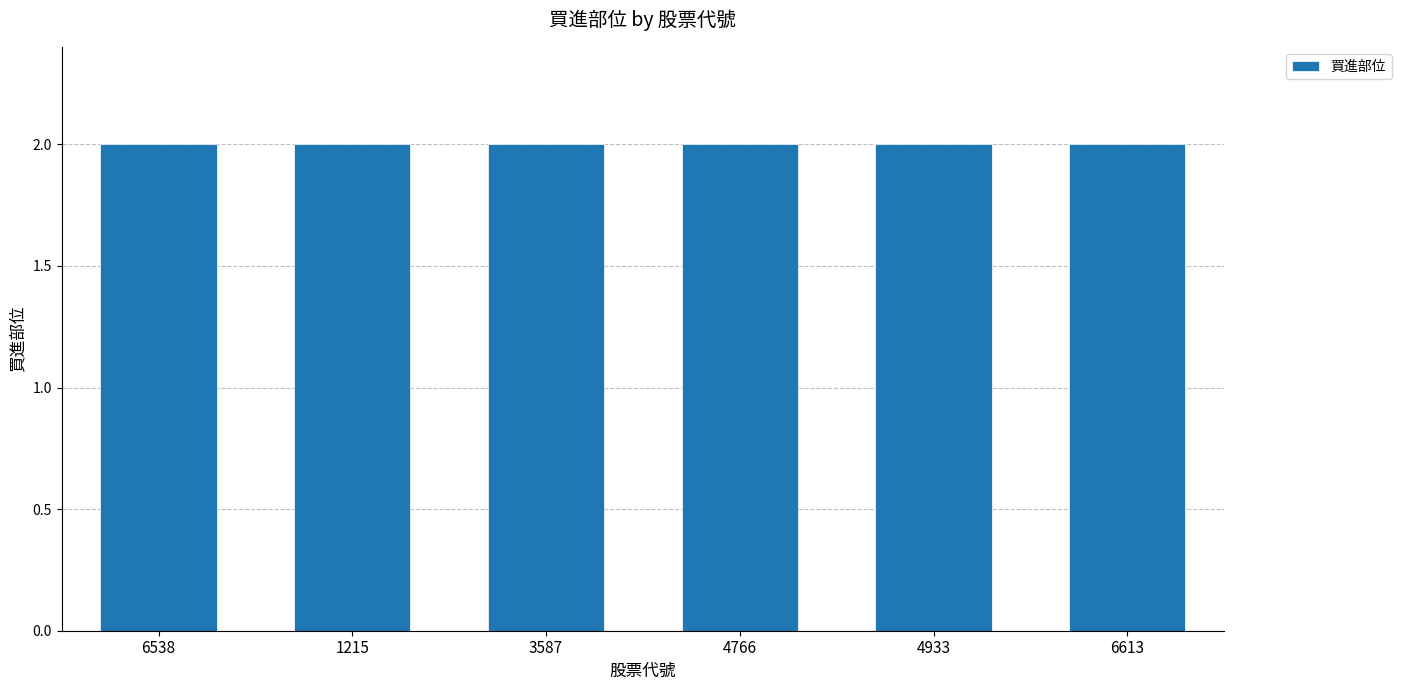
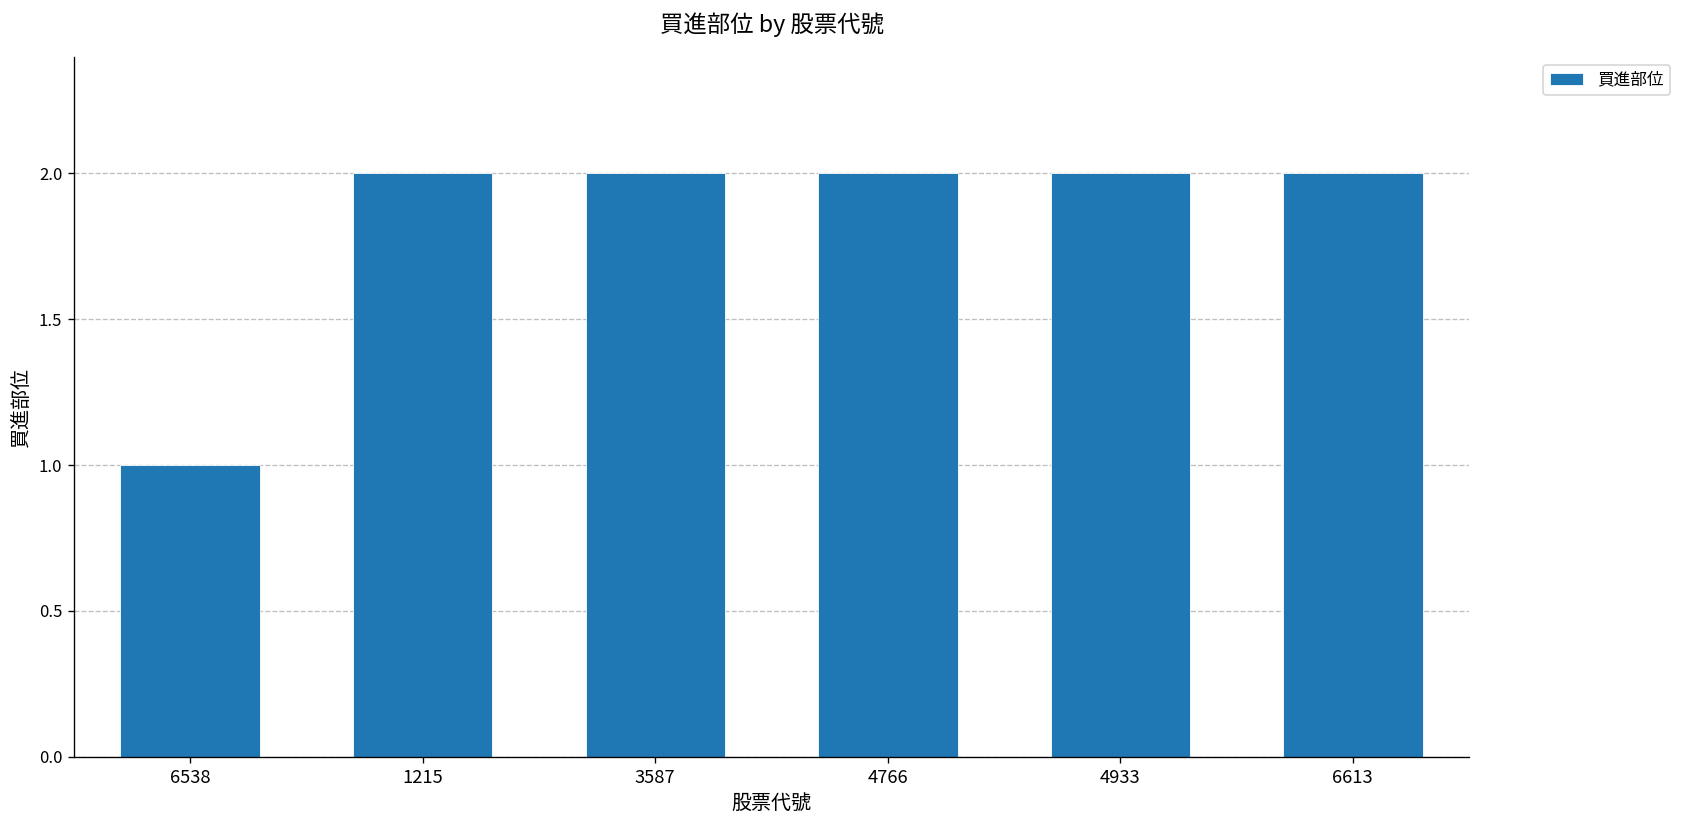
6538: 2 -> 1
